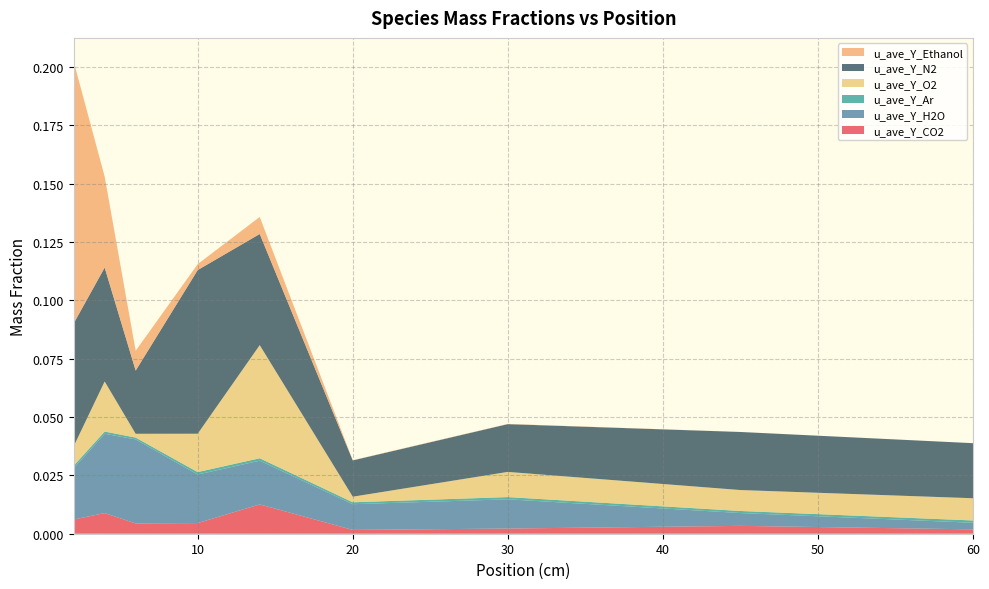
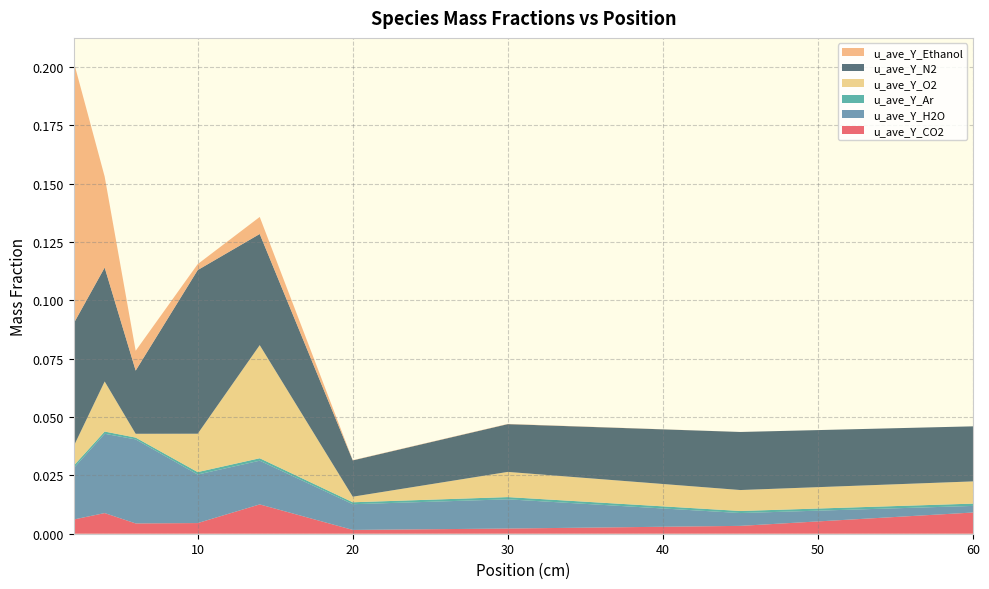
u_ave_Y_CO2, 60: 0.002 -> 0.009
